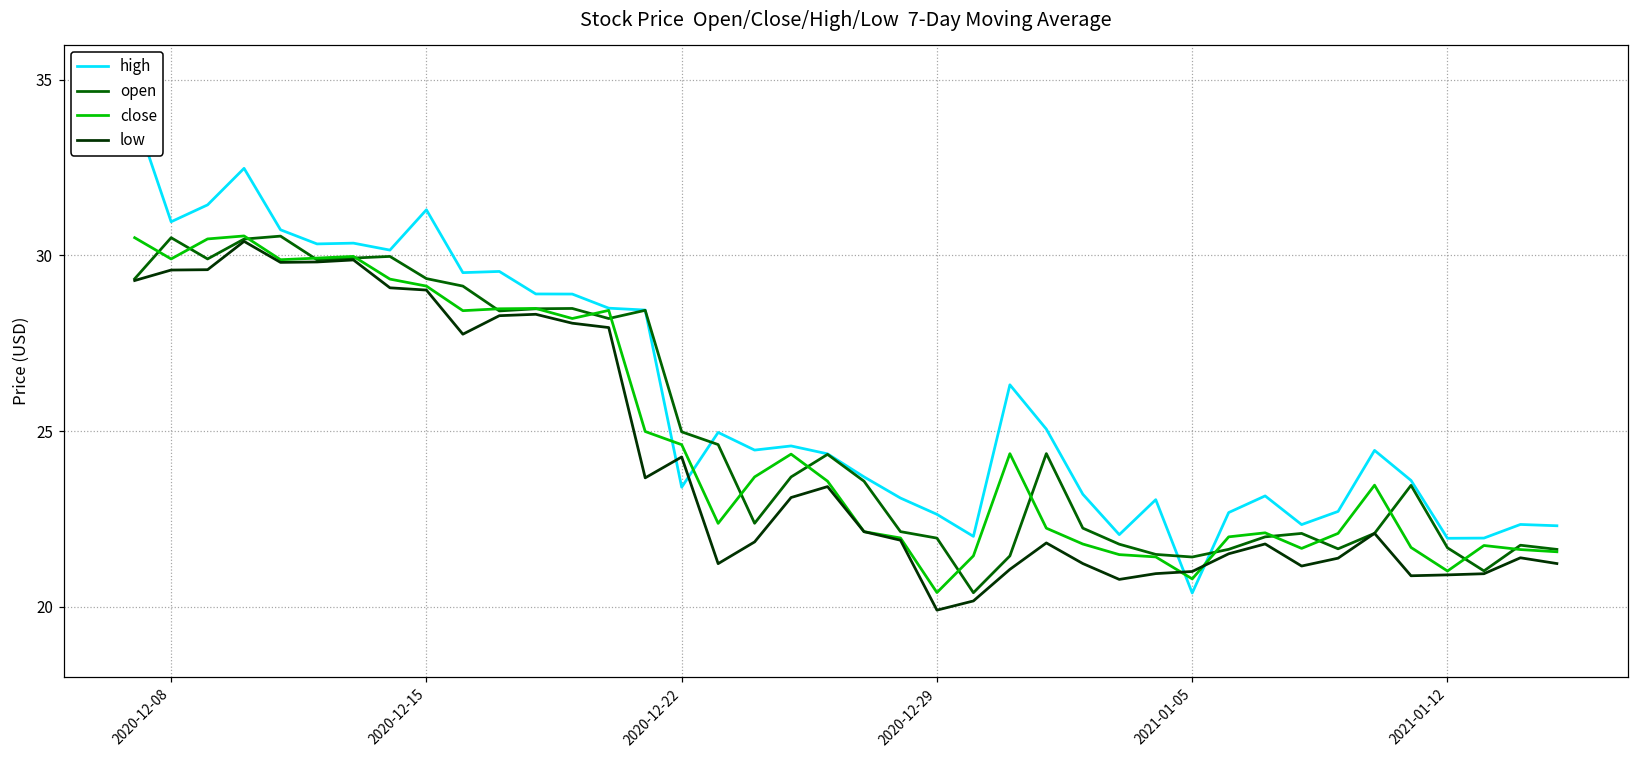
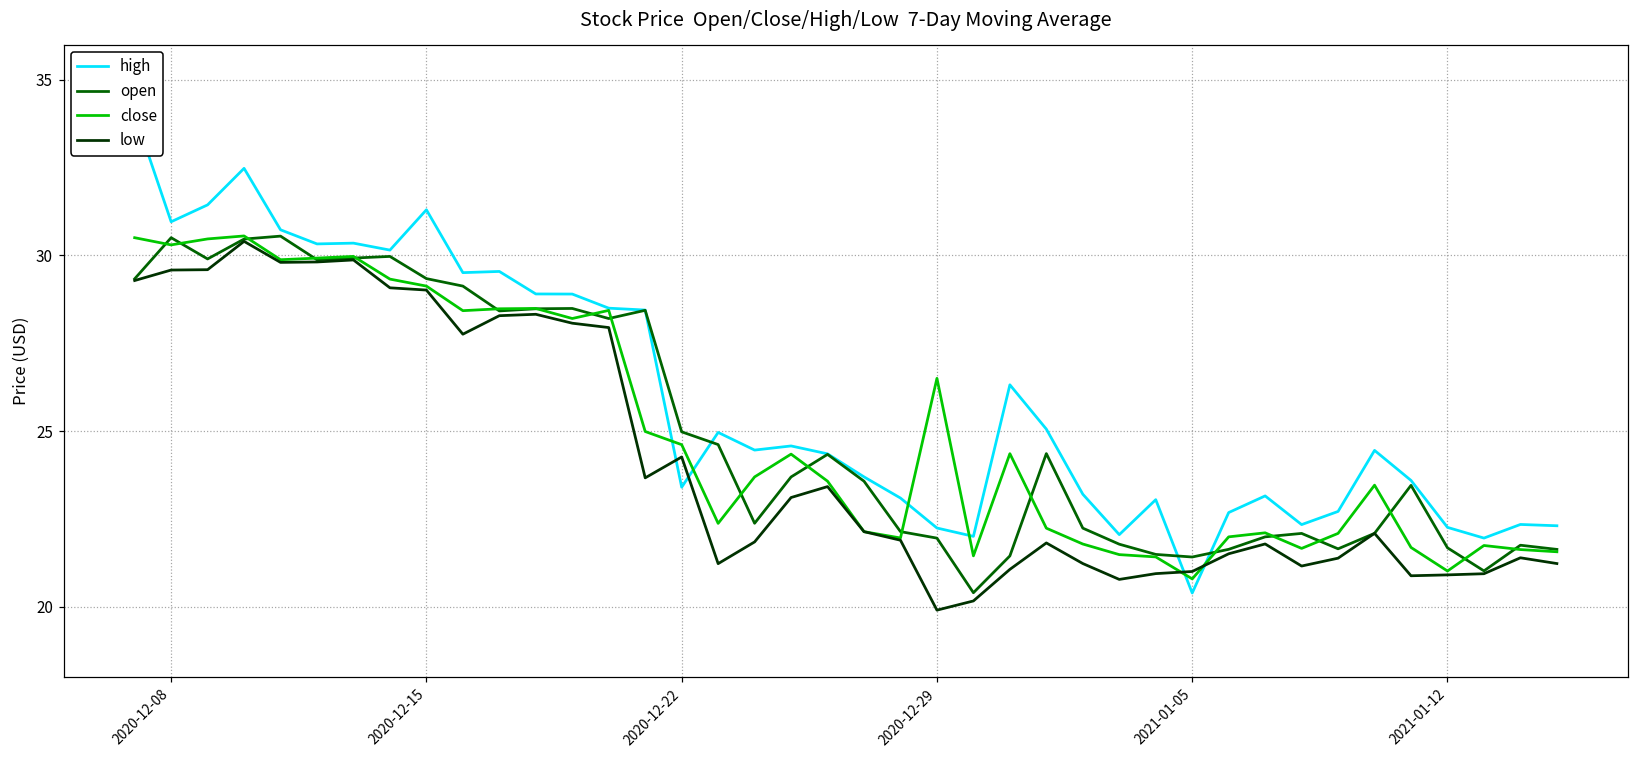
close, 2020-12-08: 29.9 -> 30.3
high, 2020-12-29: 22.6 -> 22.2
close, 2020-12-29: 20.4 -> 26.5
high, 2021-01-12: 21.9 -> 22.3
